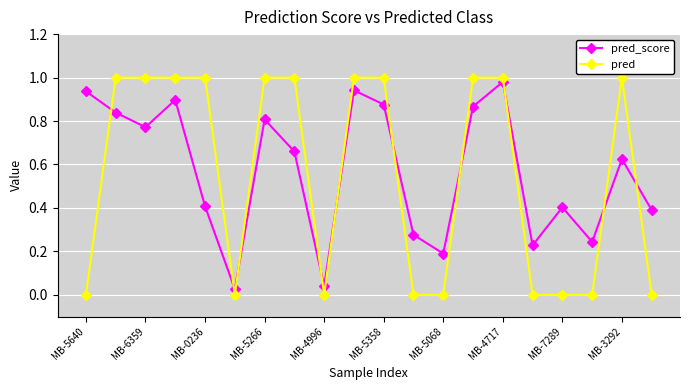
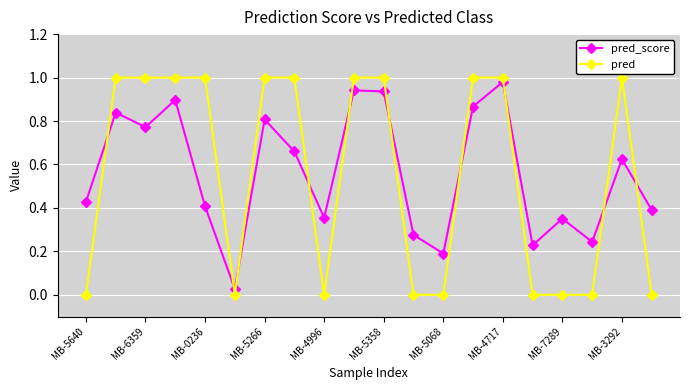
pred_score, MB-5640: 0.94 -> 0.43
pred_score, MB-4996: 0.04 -> 0.35
pred_score, MB-5358: 0.88 -> 0.94
pred_score, MB-7289: 0.40 -> 0.35
